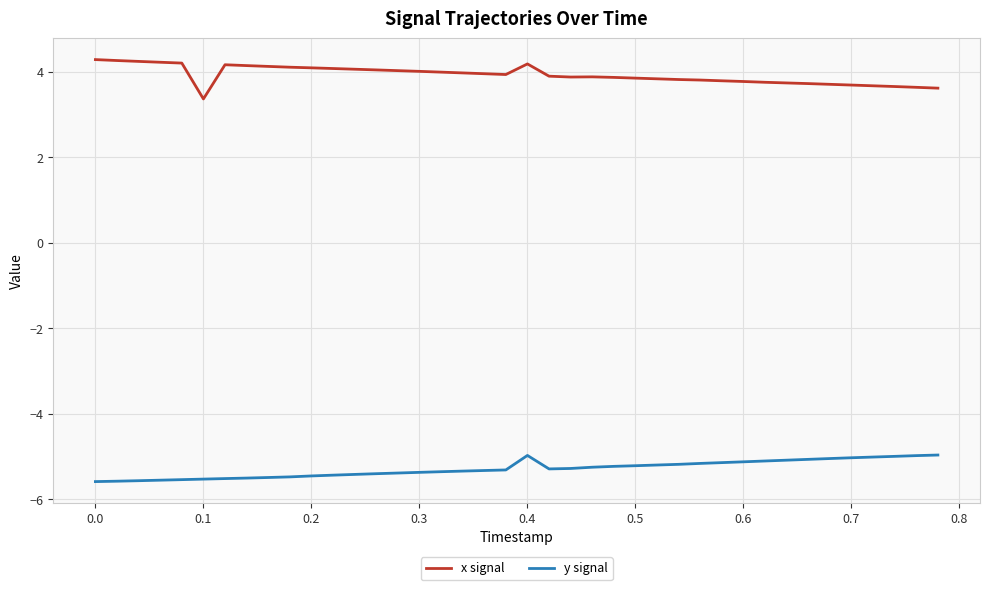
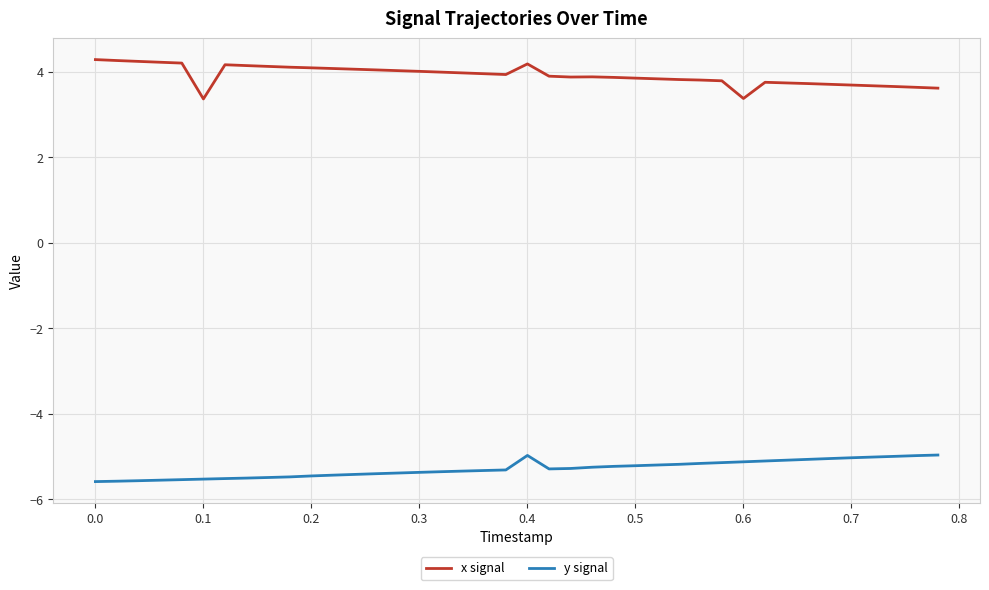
x signal, 0.6: 3.8 -> 3.4
